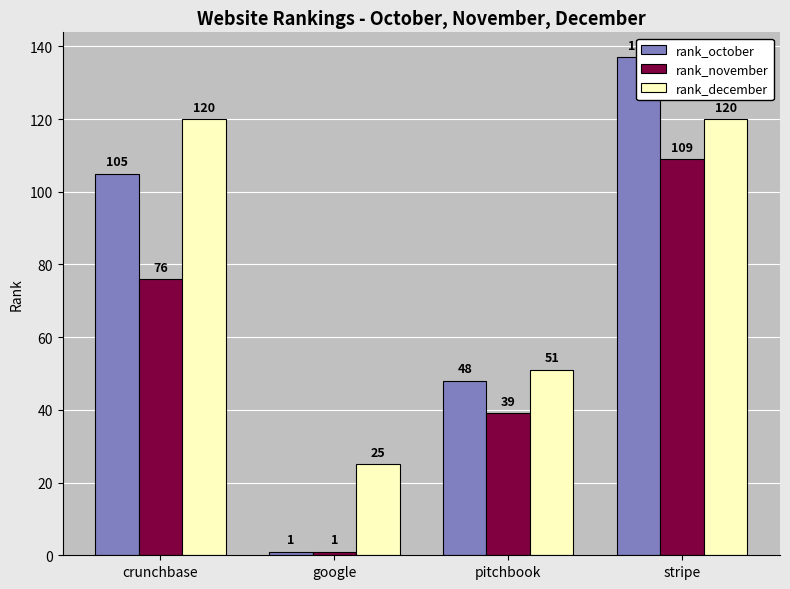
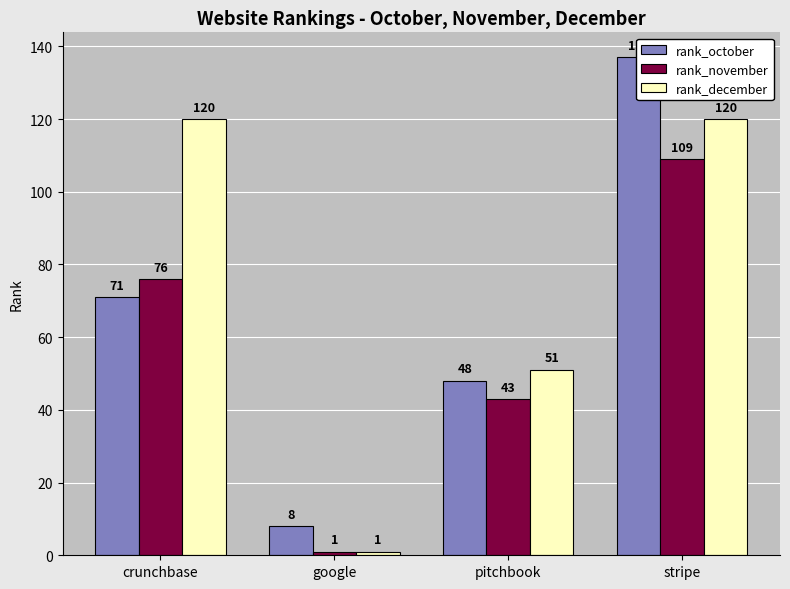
rank_october, crunchbase: 105 -> 71
rank_october, google: 1 -> 8
rank_december, google: 25 -> 1
rank_november, pitchbook: 39 -> 43
